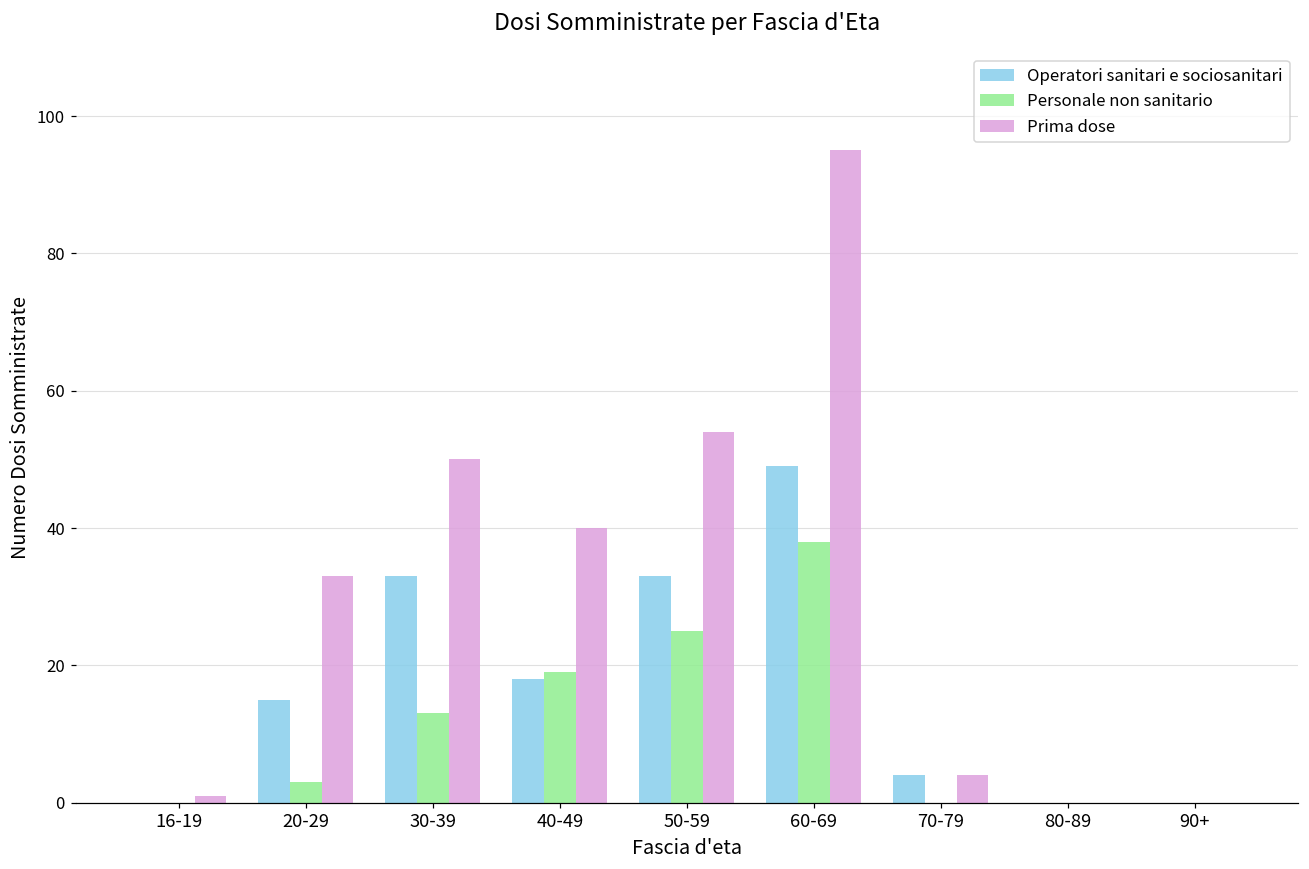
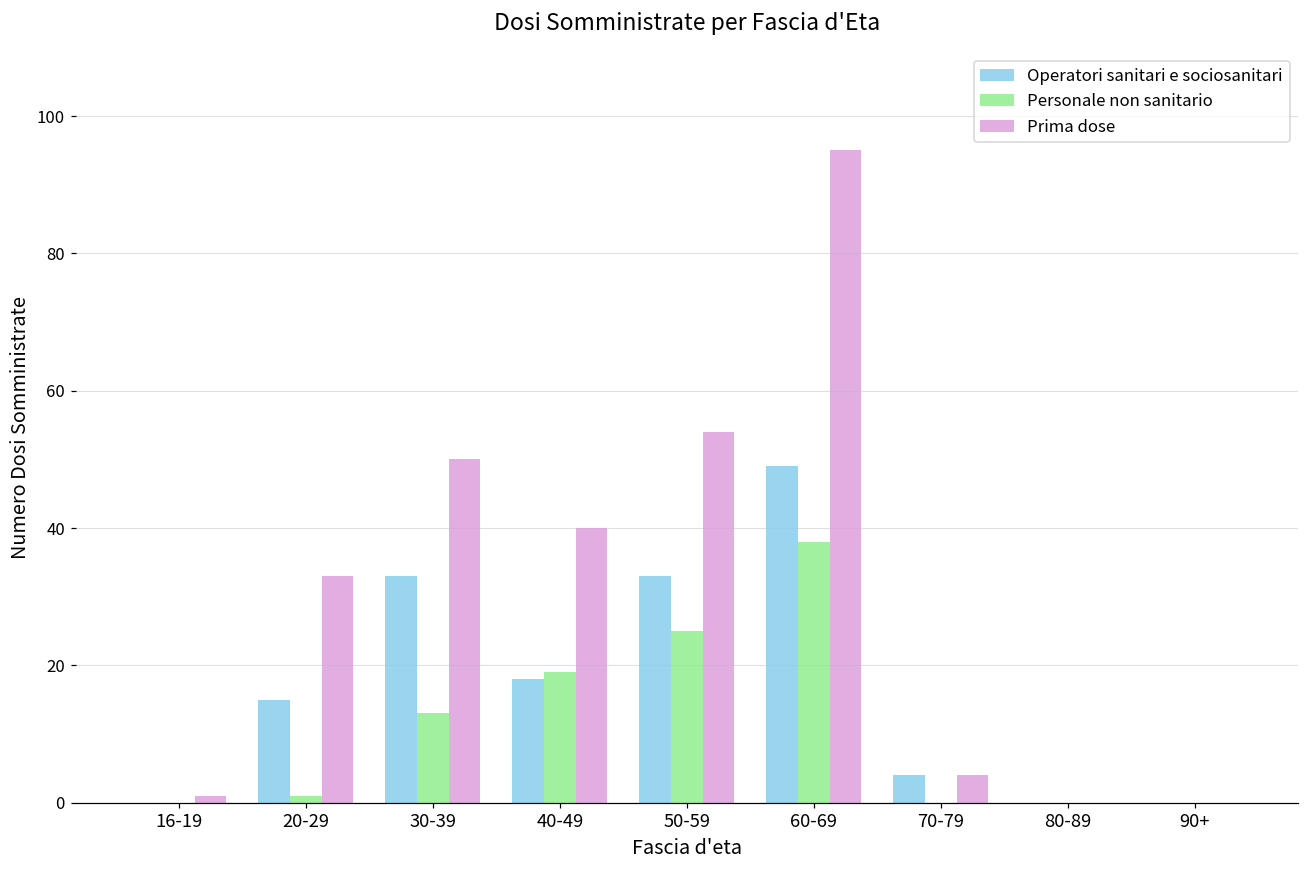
Personale non sanitario, 20-29: 3 -> 1
